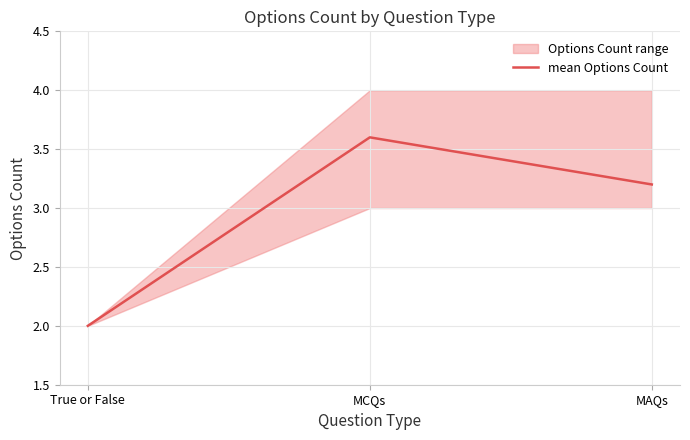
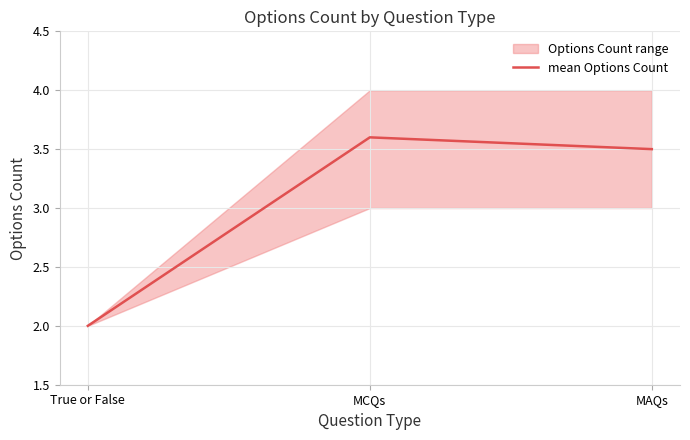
mean Options Count, MAQs: 3.2 -> 3.5
